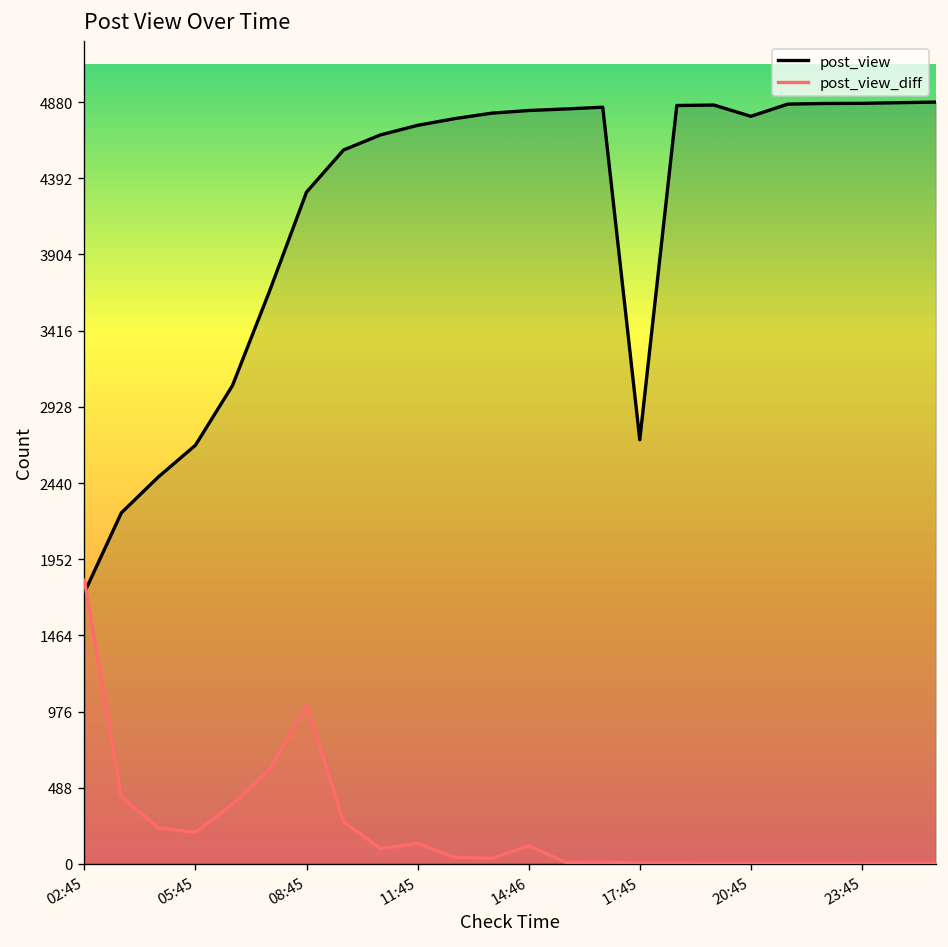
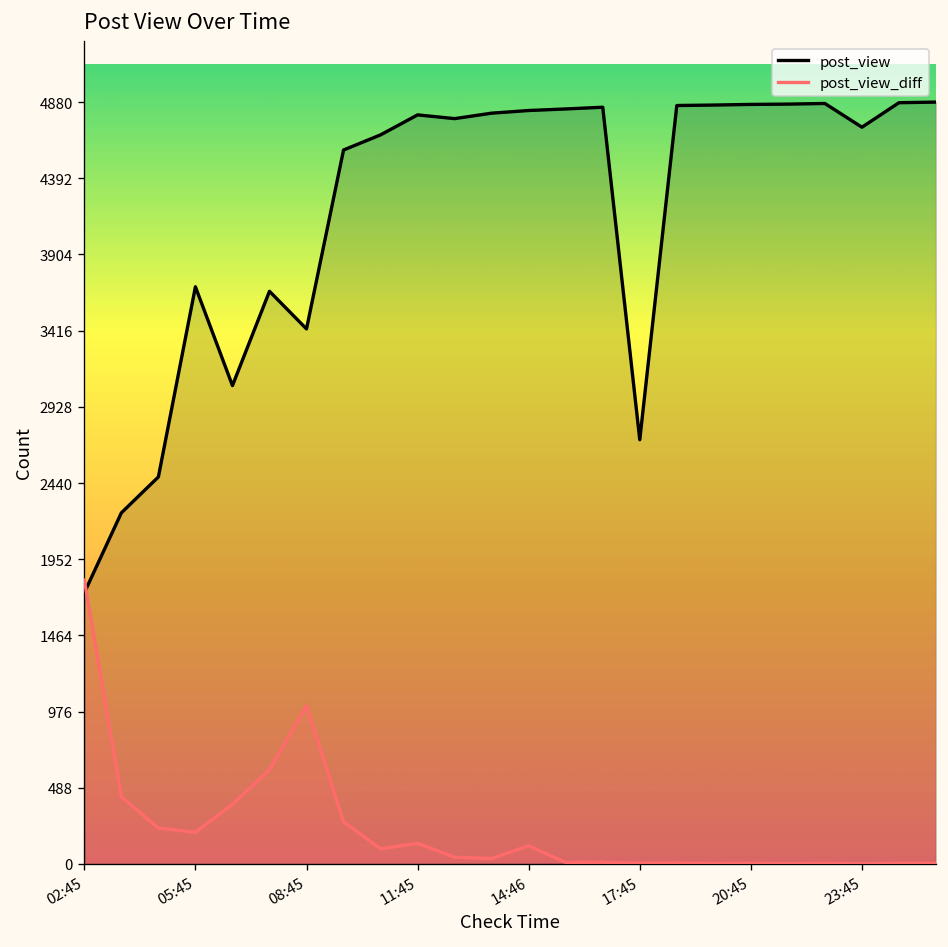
post_view, 05:45: 2680 -> 3700
post_view, 08:45: 4300 -> 3430
post_view, 11:45: 4730 -> 4800
post_view, 20:45: 4790 -> 4870
post_view, 23:45: 4870 -> 4720
